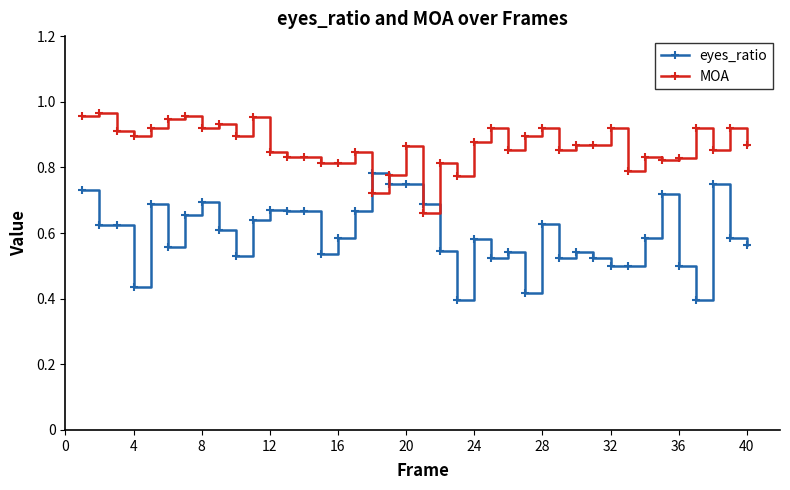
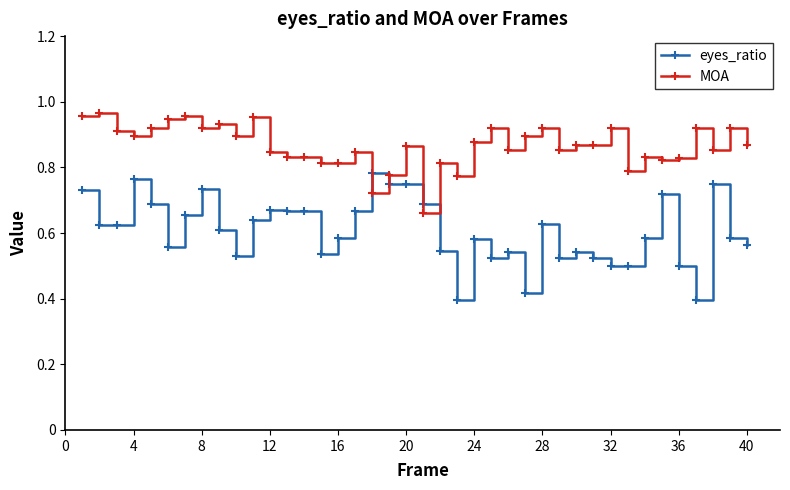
eyes_ratio, 4: 0.44 -> 0.76
eyes_ratio, 8: 0.69 -> 0.73
